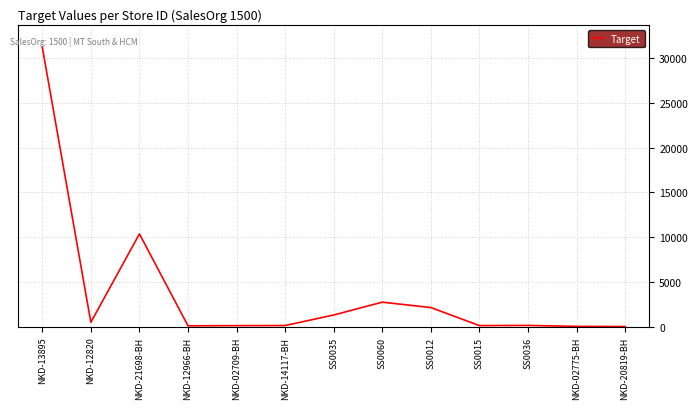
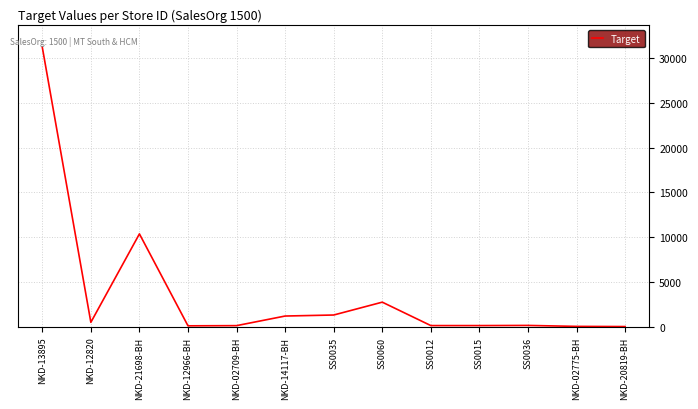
NKD-14117-BH: 0 -> 1000
SS0012: 2000 -> 0
